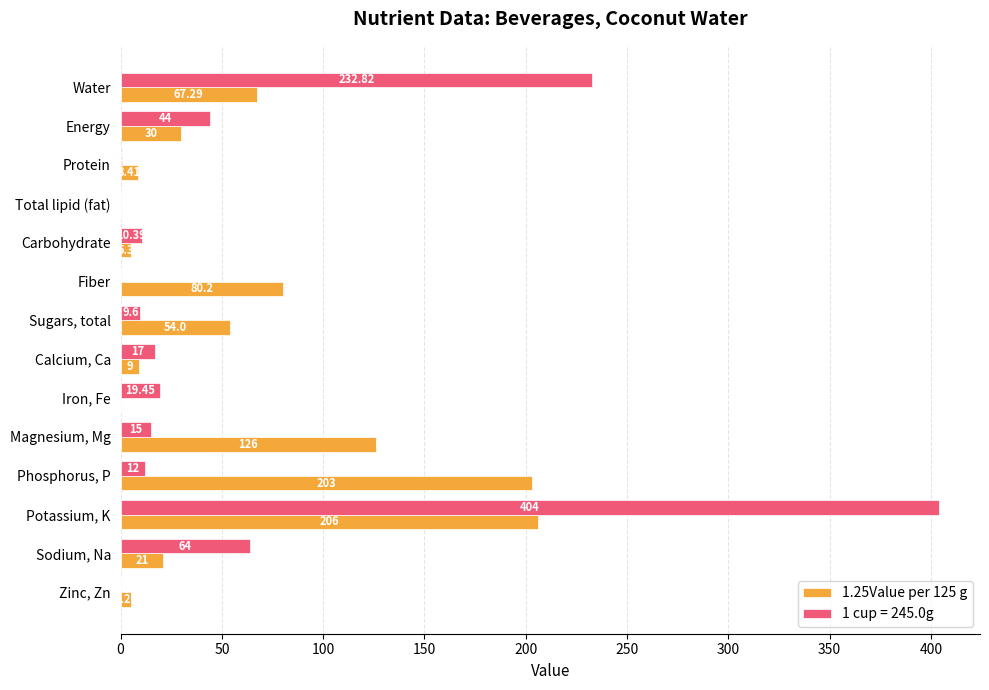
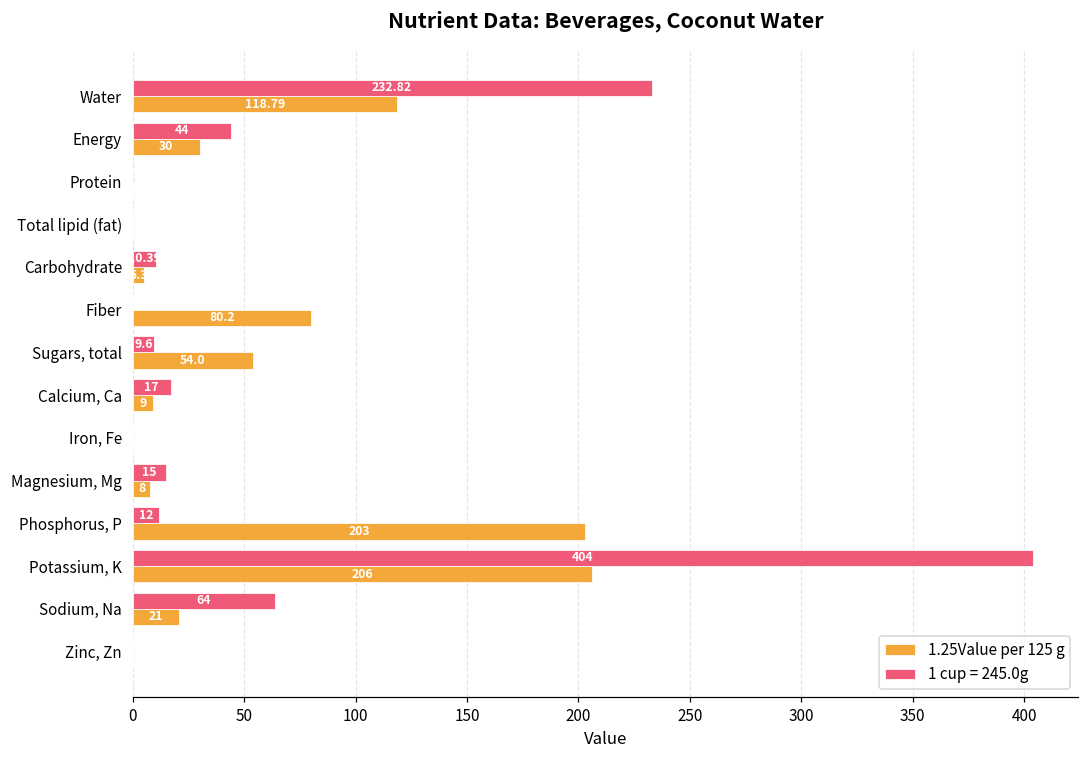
1.25Value per 125 g, Water: 67.29 -> 118.79
1.25Value per 125 g, Protein: 8 -> 0
1 cup = 245.0g, Iron, Fe: 19 -> 0
1.25Value per 125 g, Magnesium, Mg: 126 -> 8
1.25Value per 125 g, Zinc, Zn: 5 -> 0
